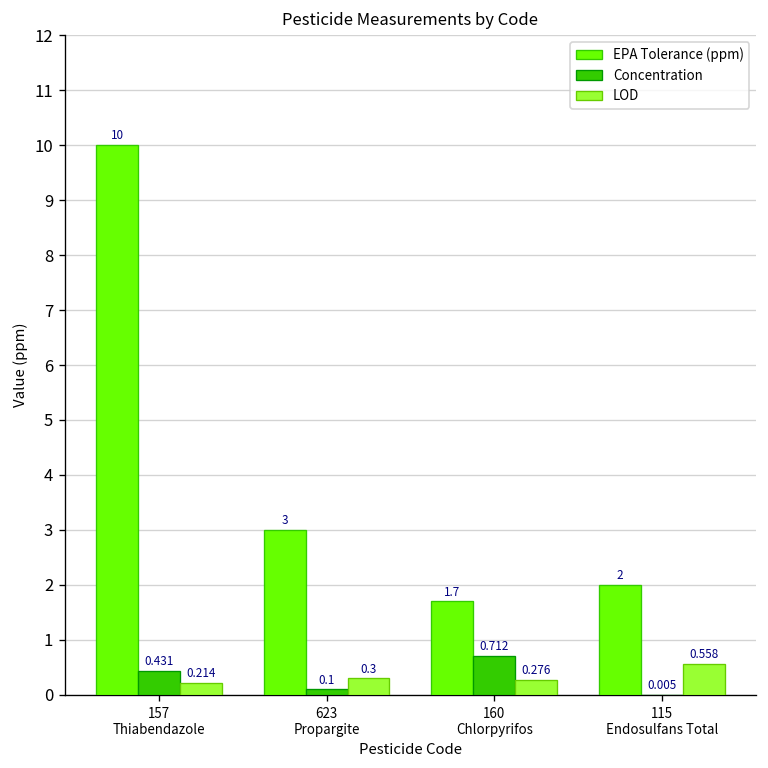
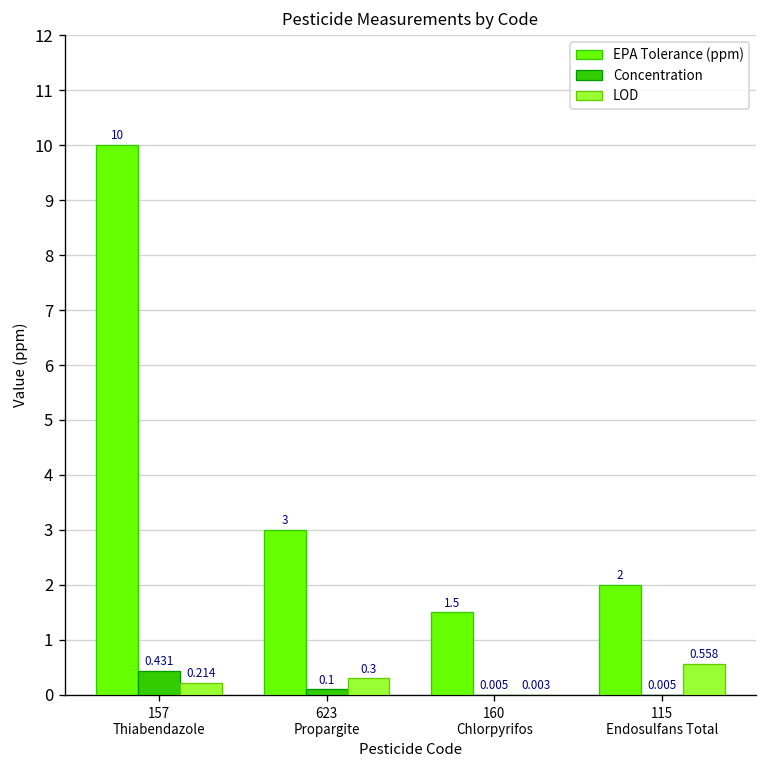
EPA Tolerance (ppm), 160 Chlorpyrifos: 1.7 -> 1.5
Concentration, 160 Chlorpyrifos: 0.712 -> 0.005
LOD, 160 Chlorpyrifos: 0.276 -> 0.003
